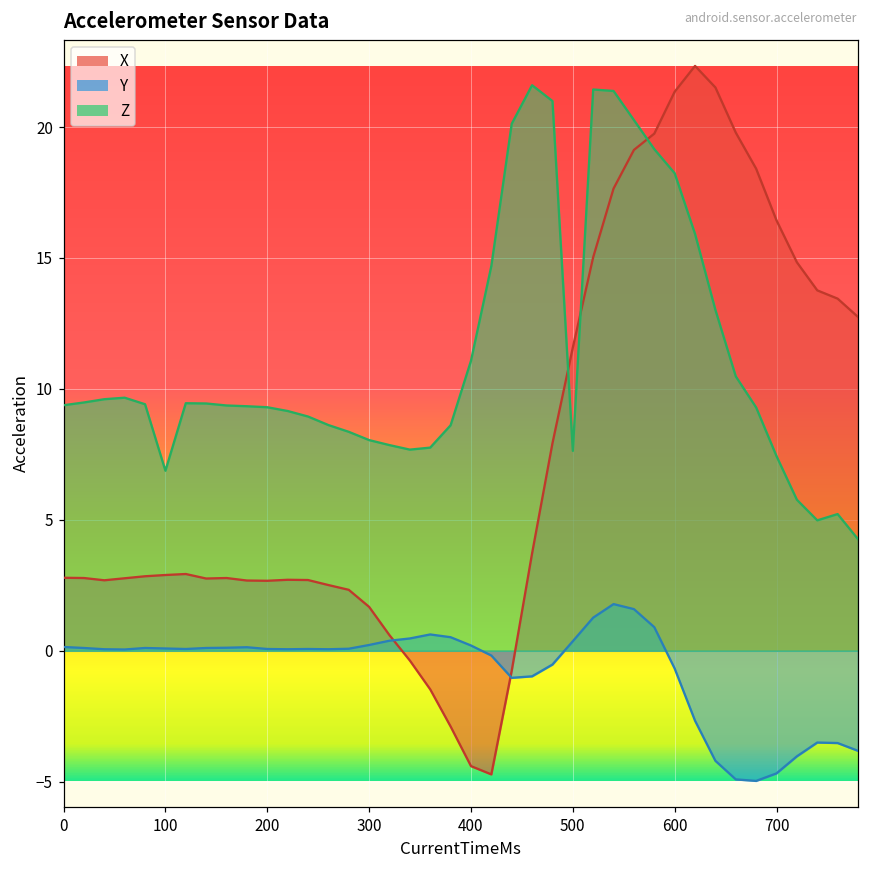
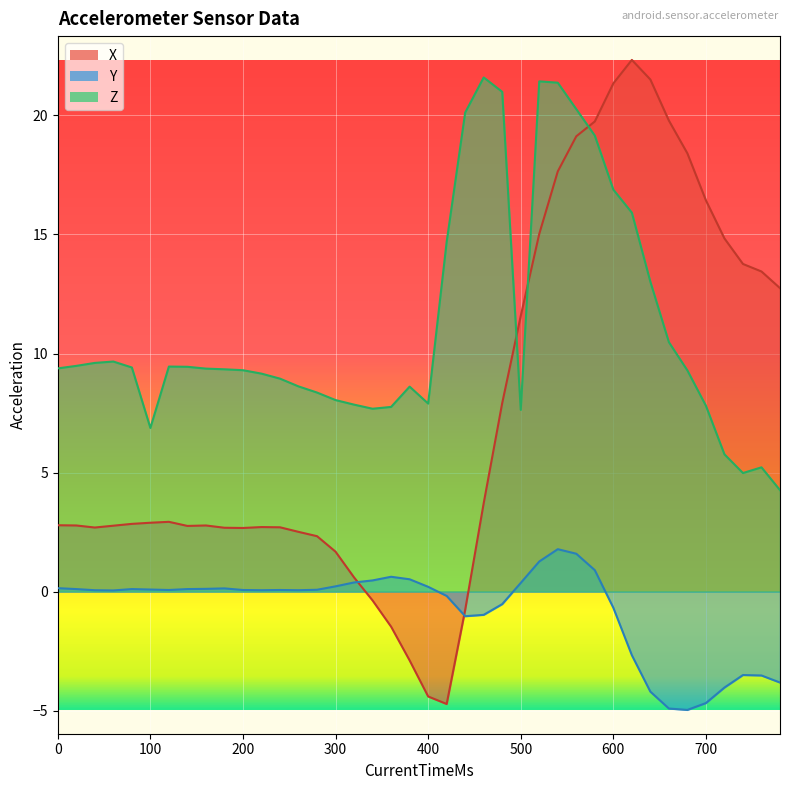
Z, 400: 11.1 -> 7.9
Z, 600: 18.2 -> 16.9
Z, 700: 7.4 -> 7.8
